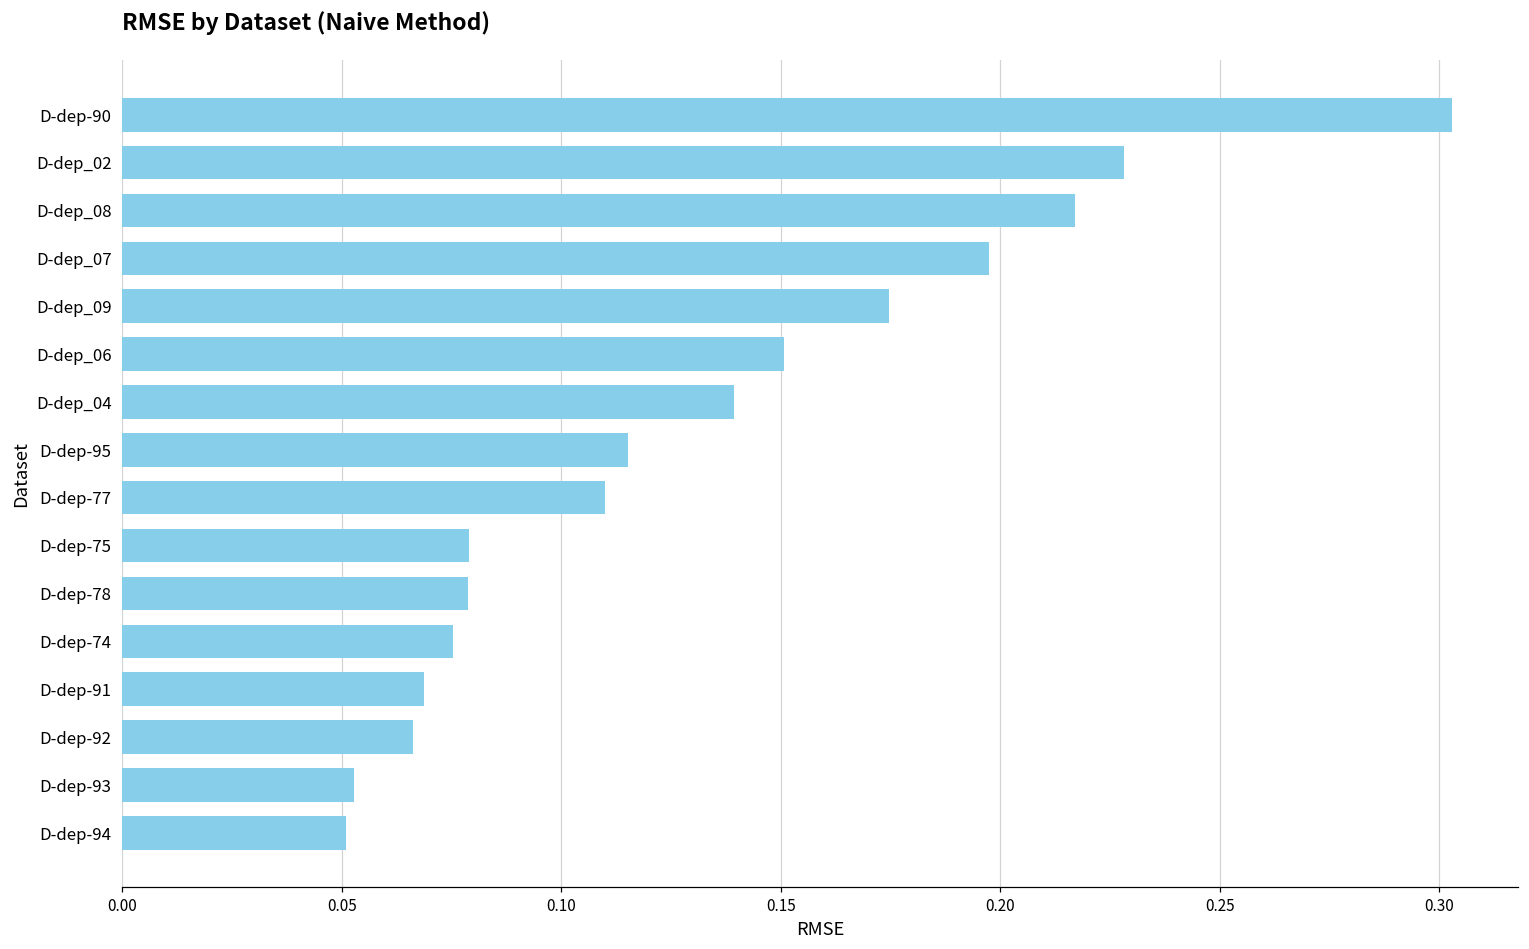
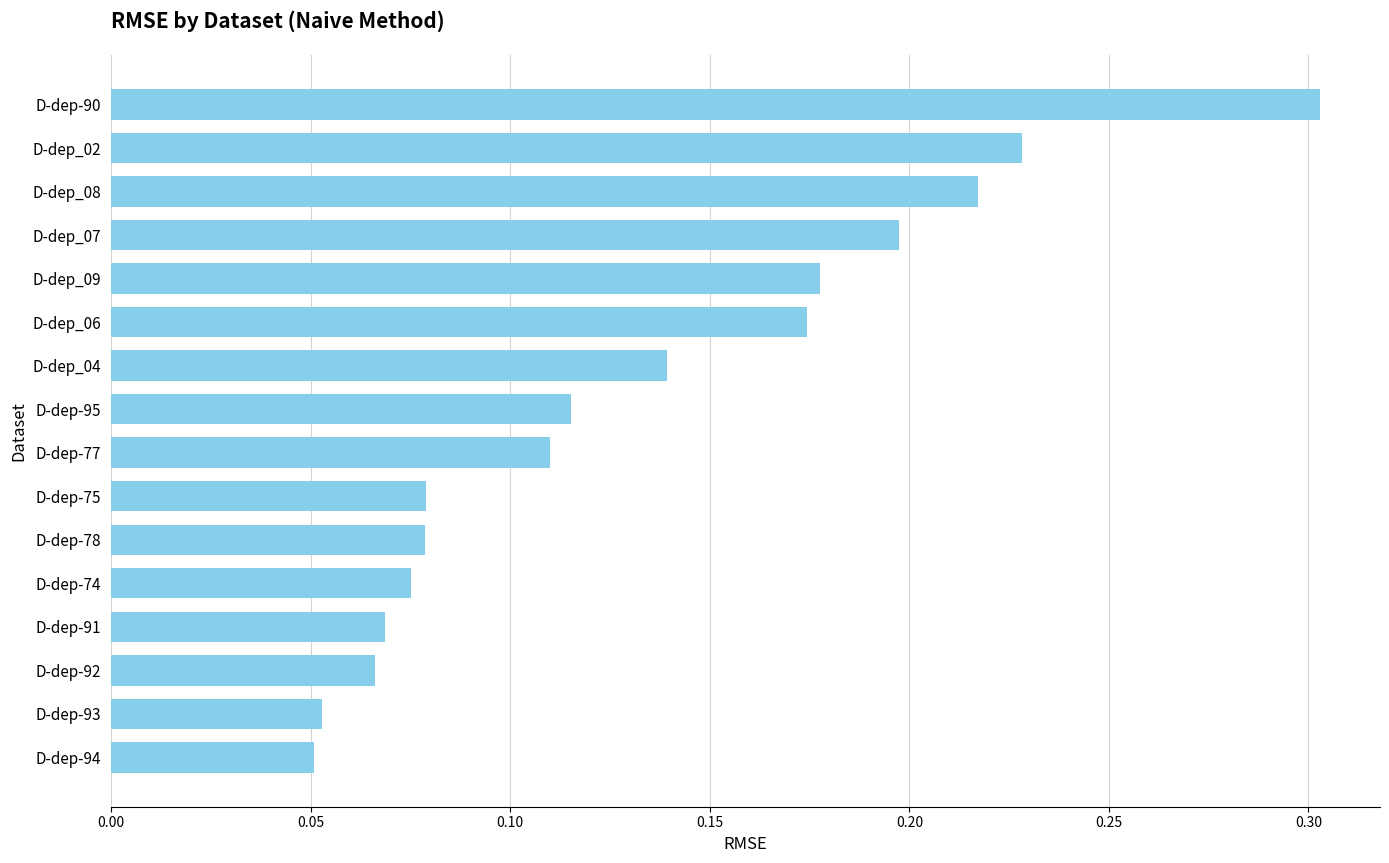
D-dep_09: 0.175 -> 0.178
D-dep_06: 0.151 -> 0.174
